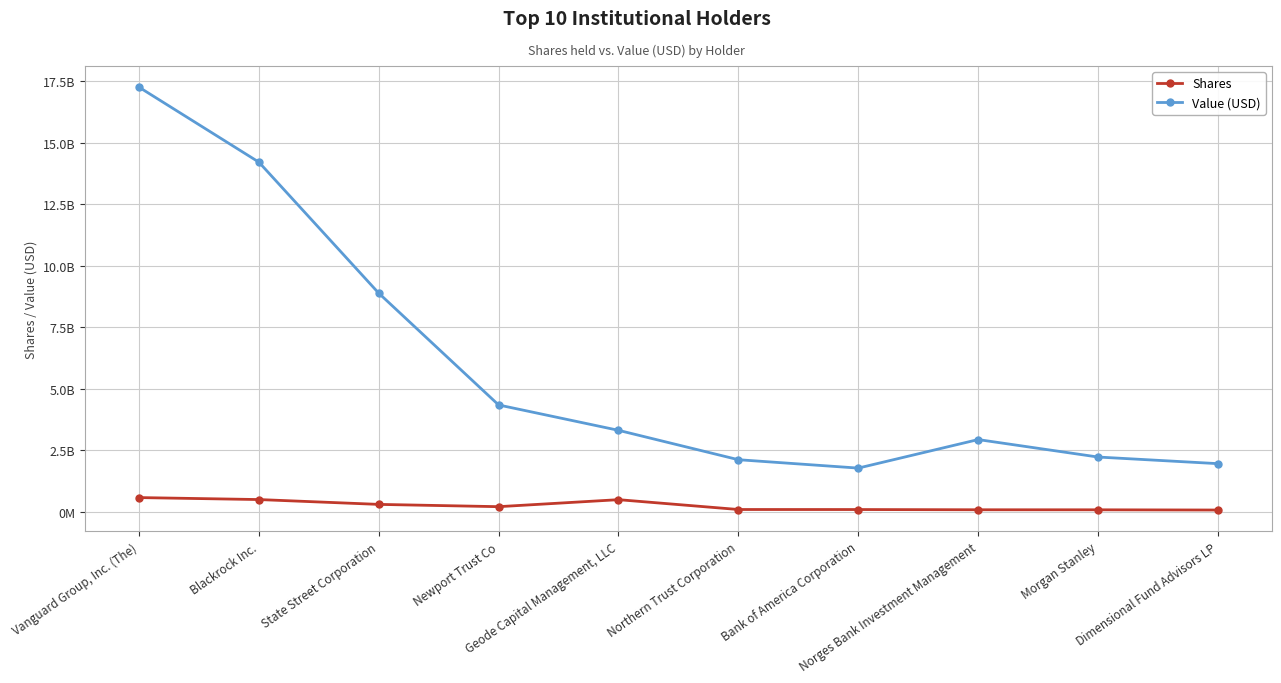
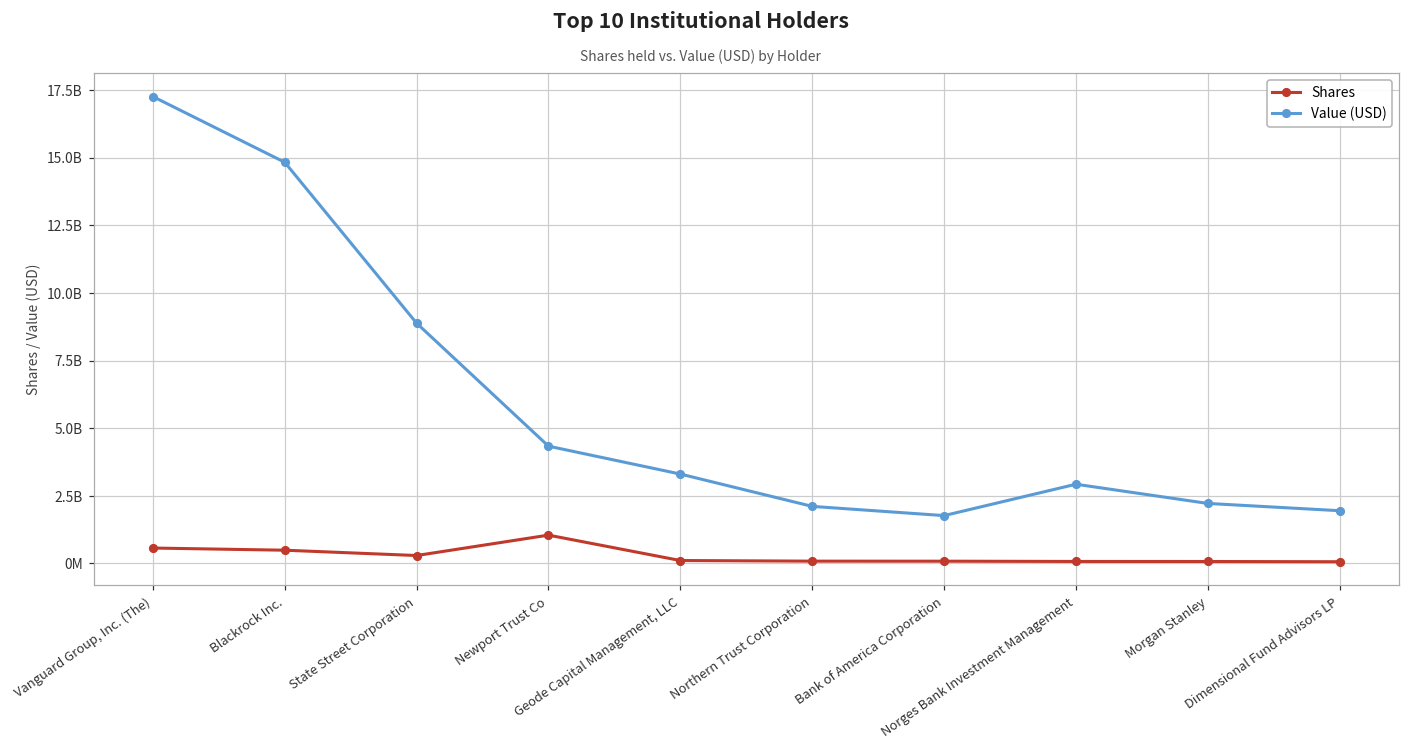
Value (USD), Blackrock Inc.: 14200000000 -> 14800000000
Shares, Newport Trust Co: 200000000 -> 1000000000
Shares, Geode Capital Management, LLC: 500000000 -> 100000000
